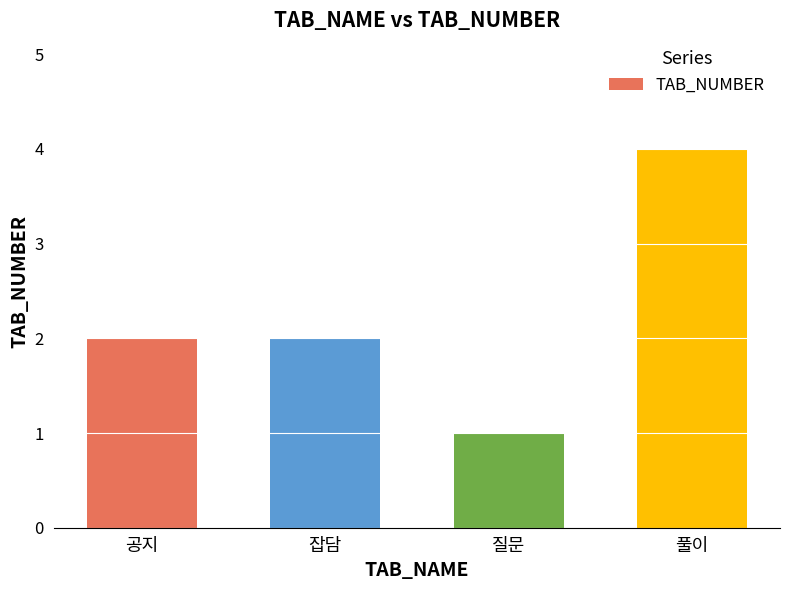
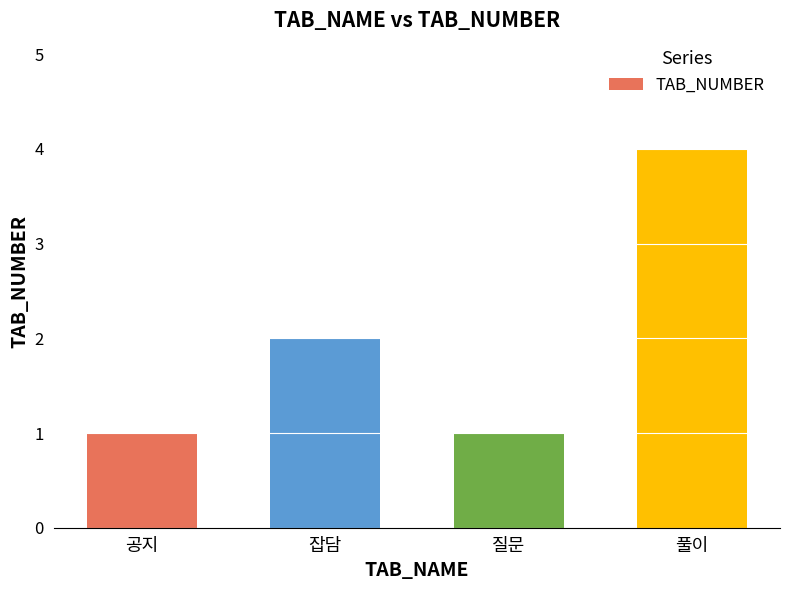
공지: 2 -> 1
